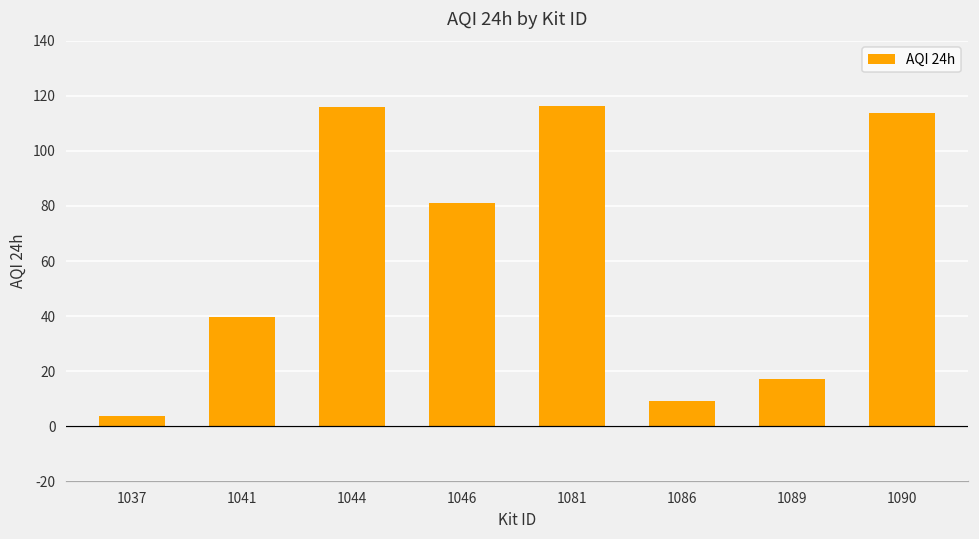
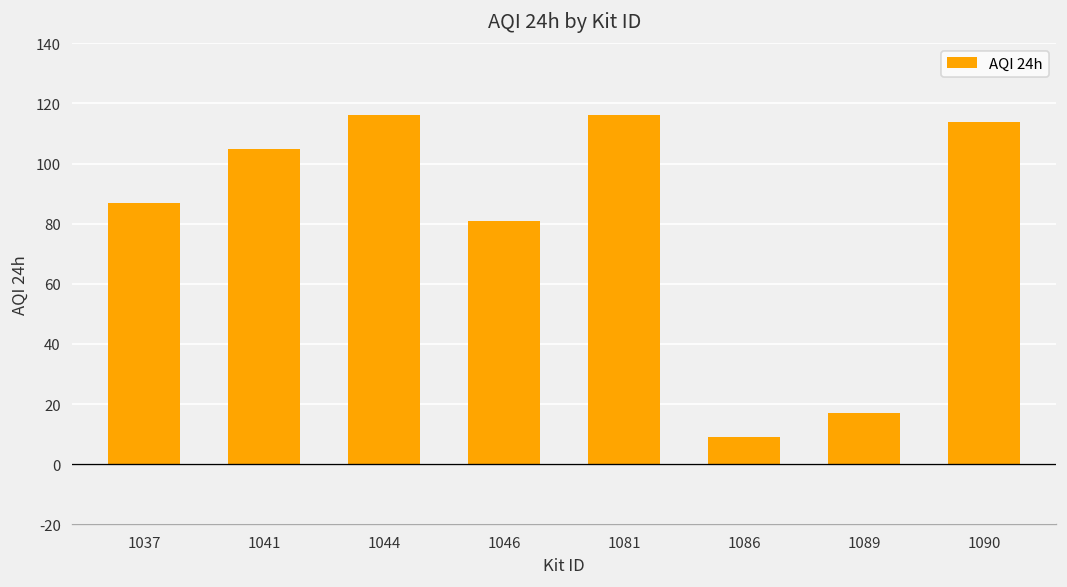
1037: 4 -> 87
1041: 40 -> 105
